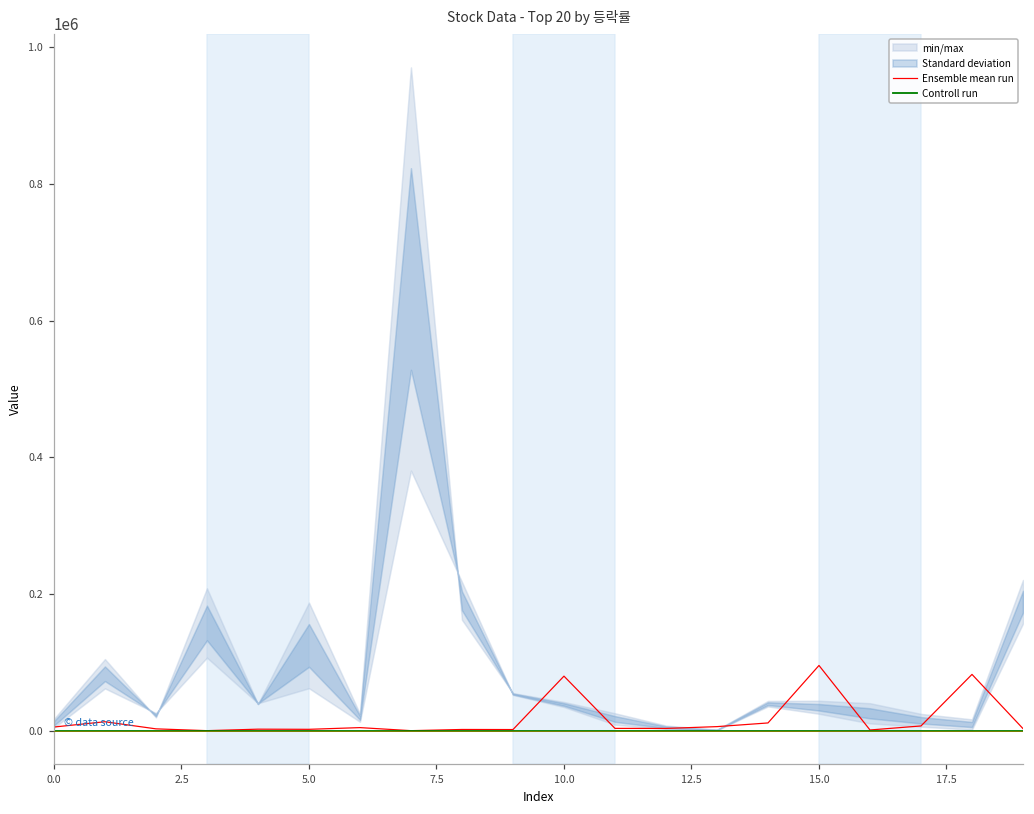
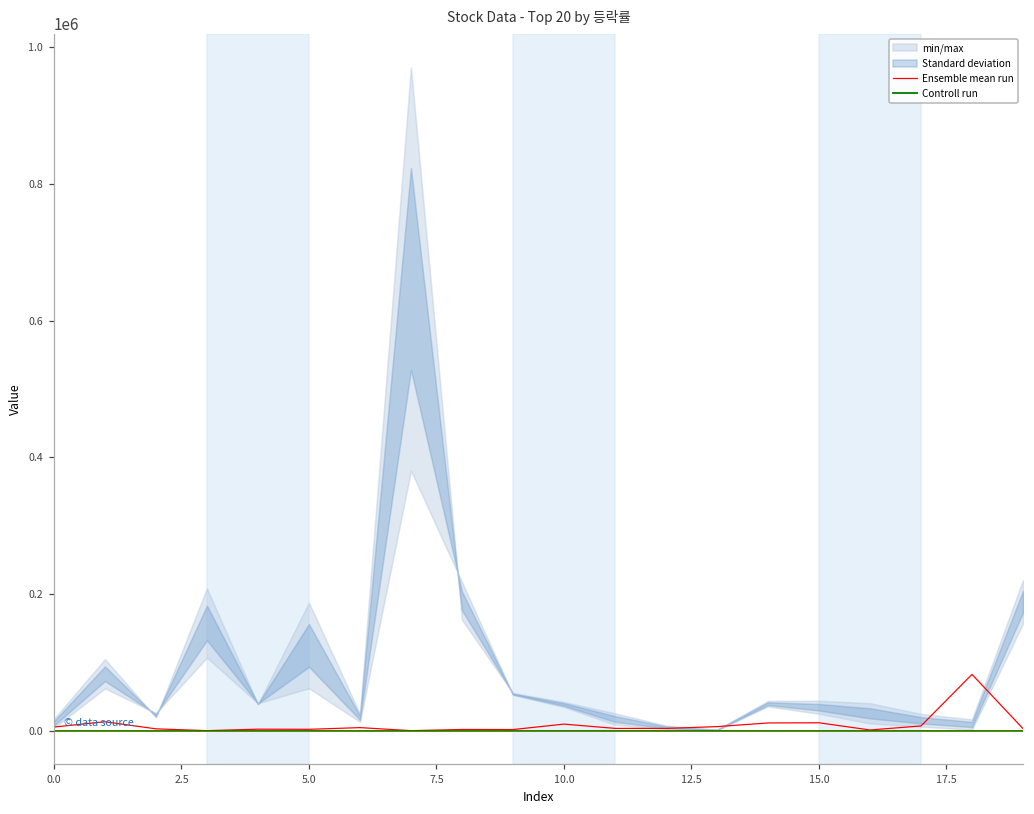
Ensemble mean run, 10.0: 80000 -> 10000
Ensemble mean run, 15.0: 100000 -> 10000
